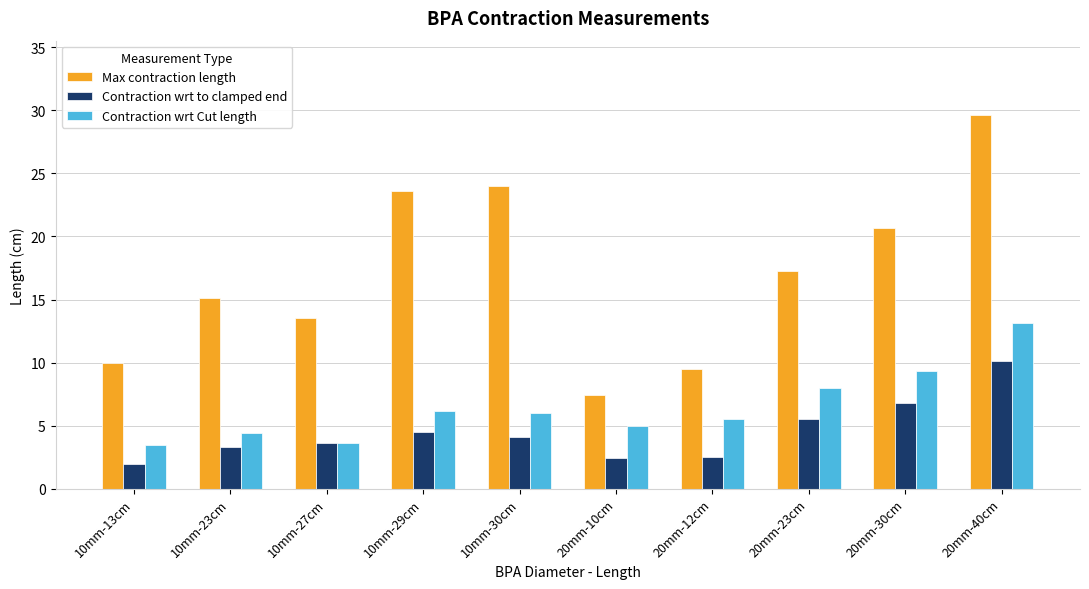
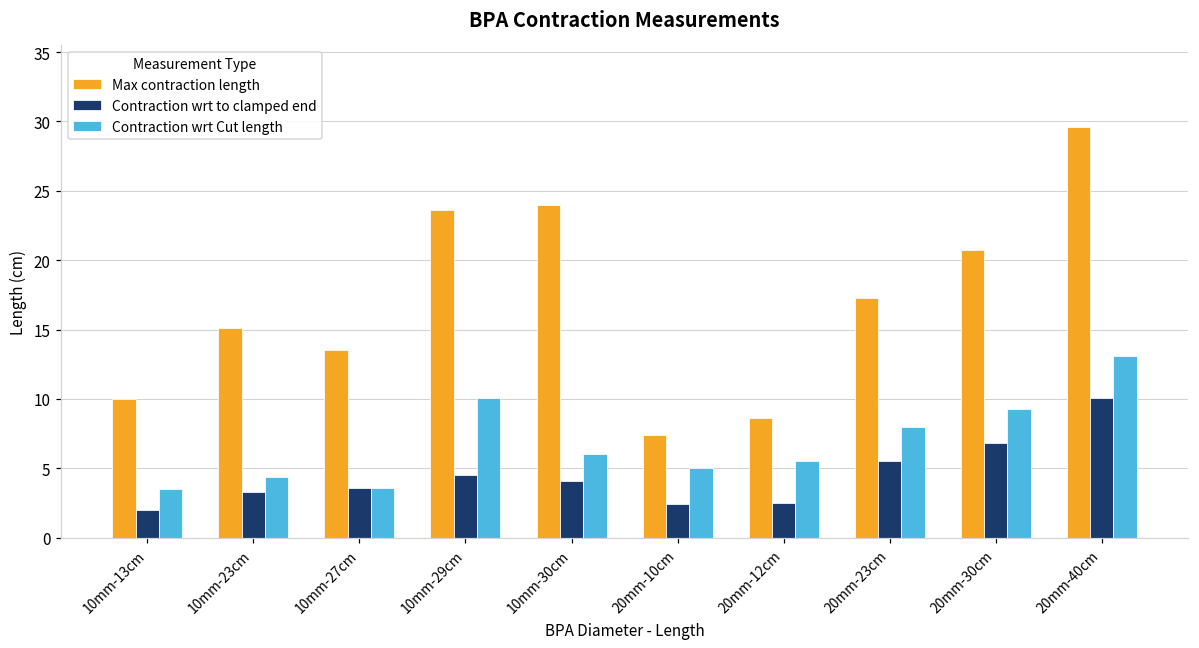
Contraction wrt Cut length, 10mm-29cm: 6.2 -> 10.1
Max contraction length, 20mm-12cm: 9.5 -> 8.6
